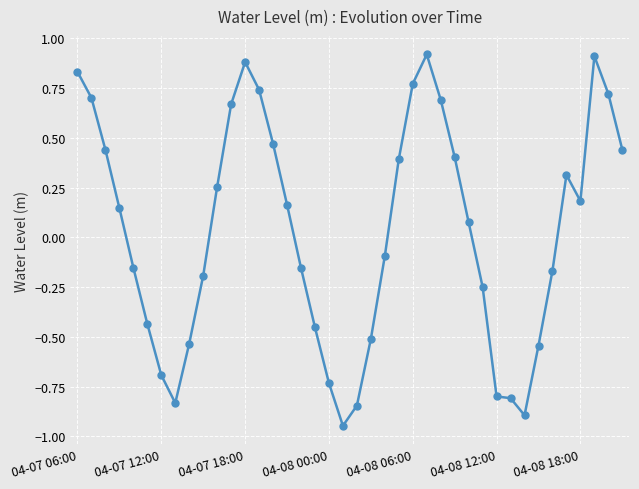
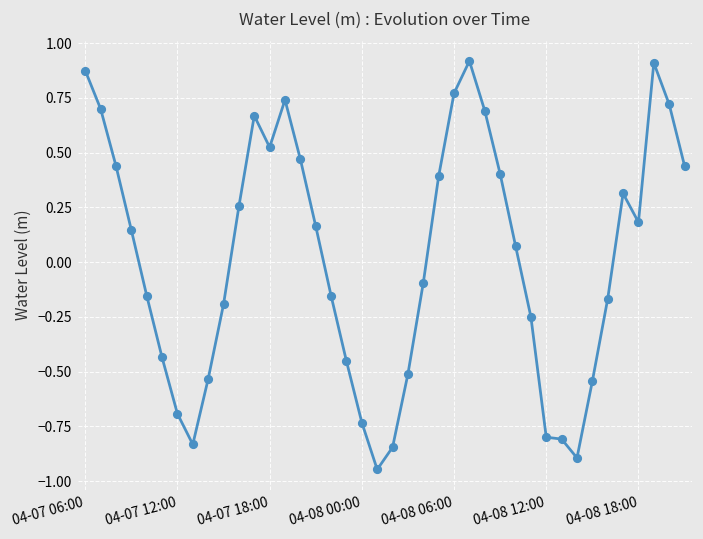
04-07 06:00: 0.83 -> 0.88
04-07 18:00: 0.88 -> 0.52
